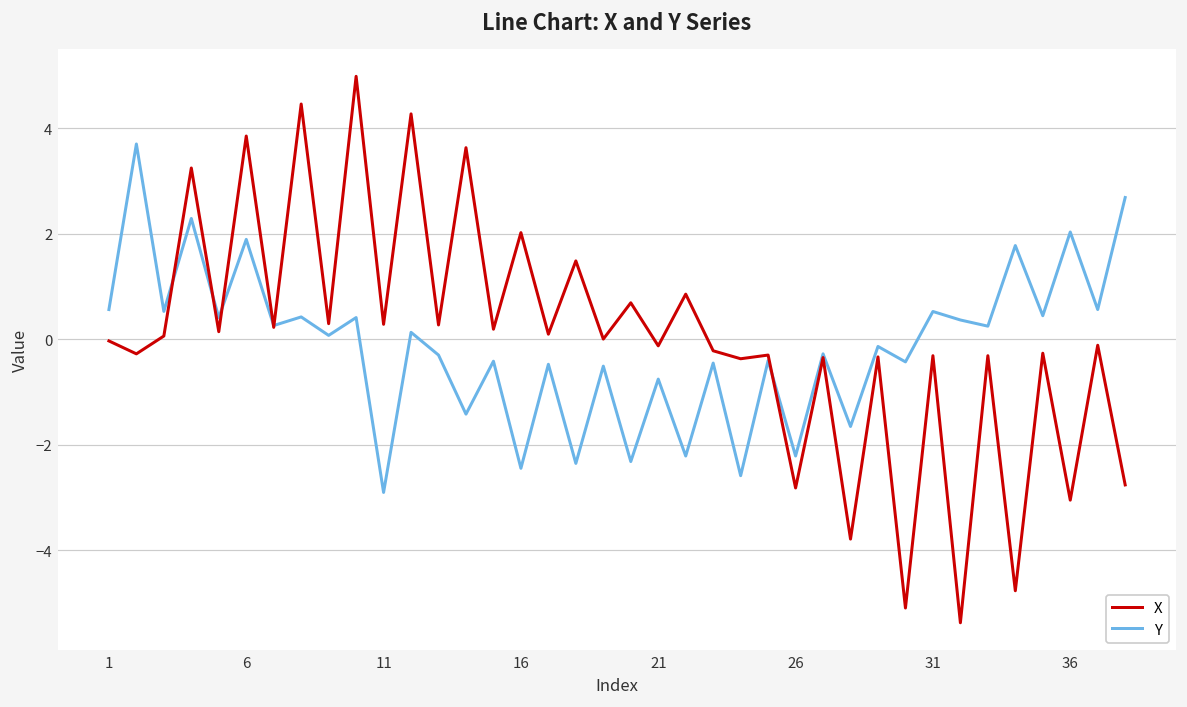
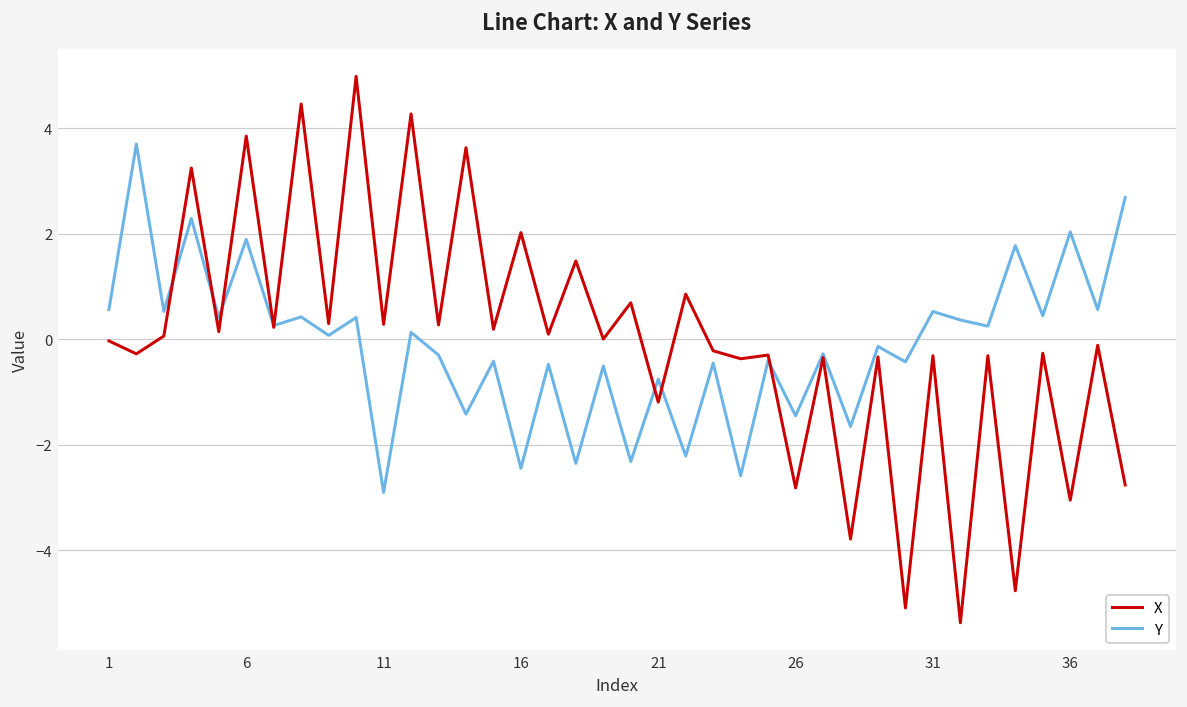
X, 21: -0.1 -> -1.2
Y, 26: -2.2 -> -1.5
